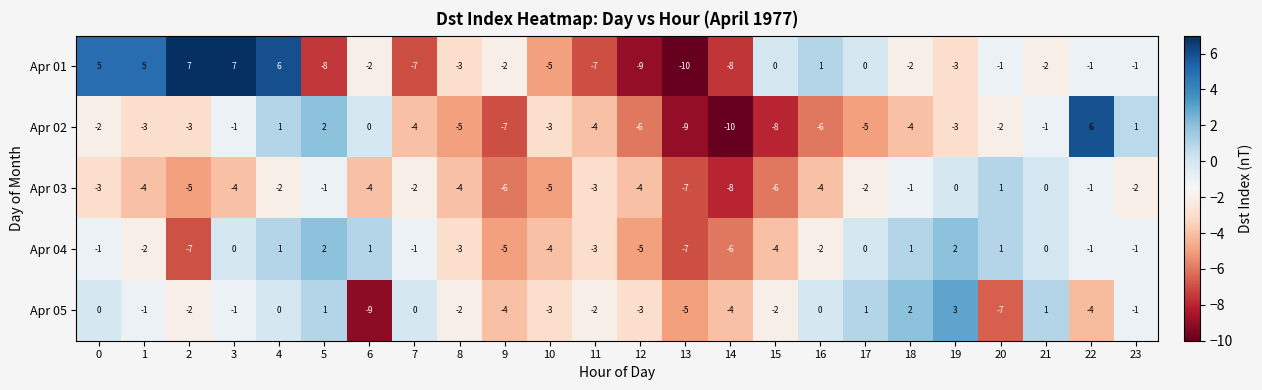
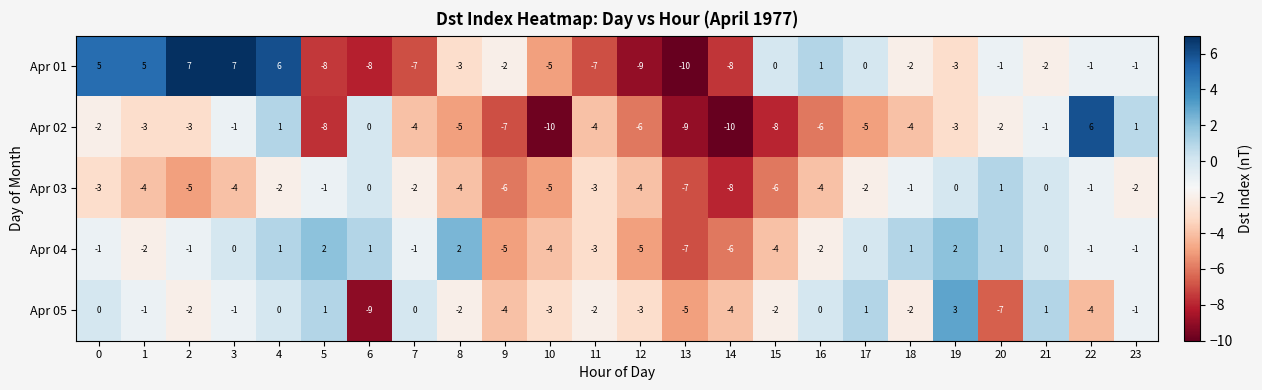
Apr 01, 6: -2 -> -8
Apr 02, 5: 2 -> -8
Apr 02, 10: -3 -> -10
Apr 03, 6: -4 -> 0
Apr 04, 2: -7 -> -1
Apr 04, 8: -3 -> 2
Apr 05, 18: 2 -> -2
